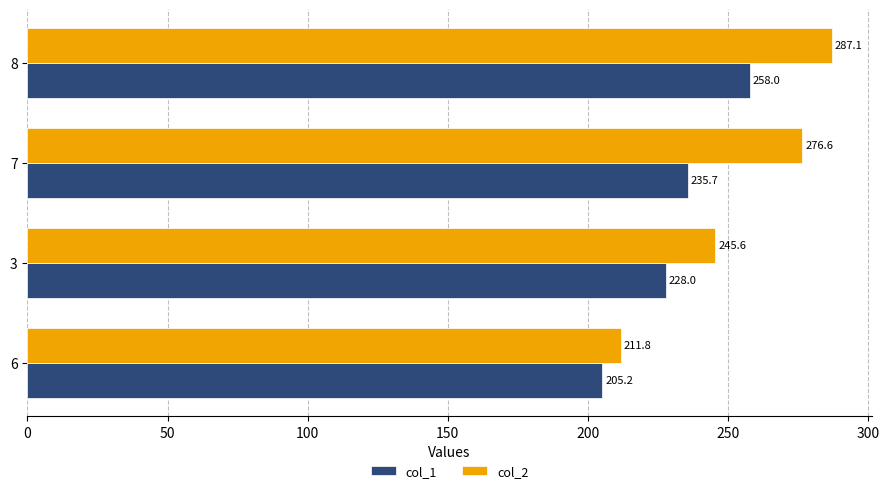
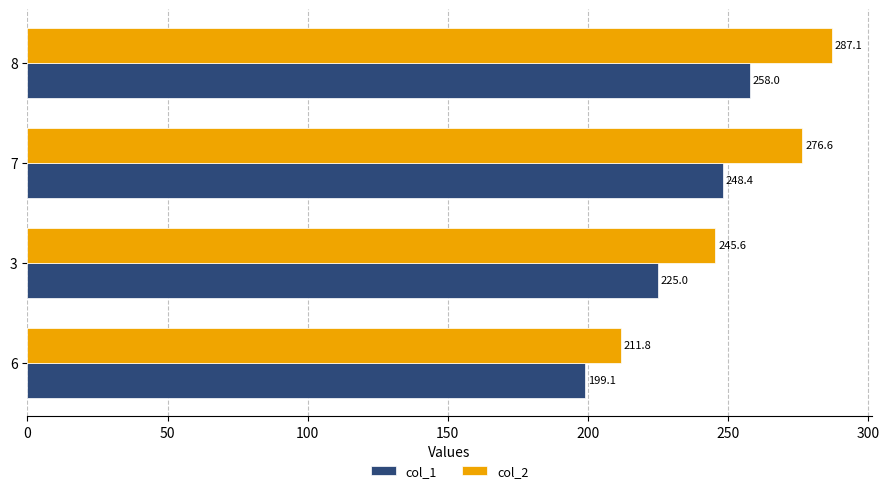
col_1, 7: 235.7 -> 248.4
col_1, 3: 228.0 -> 225.0
col_1, 6: 205.2 -> 199.1
